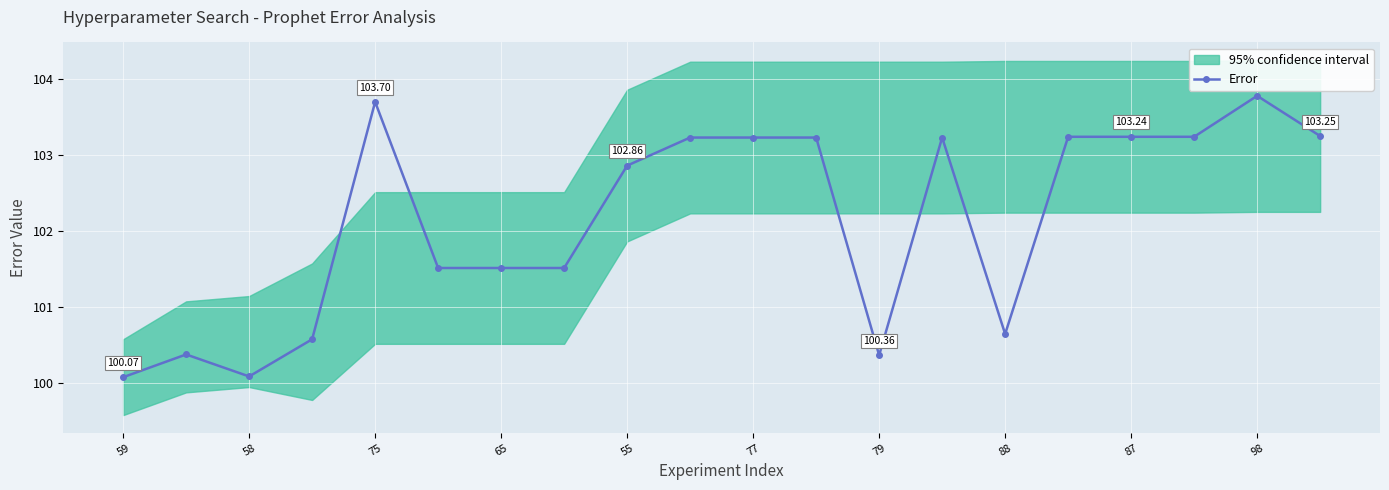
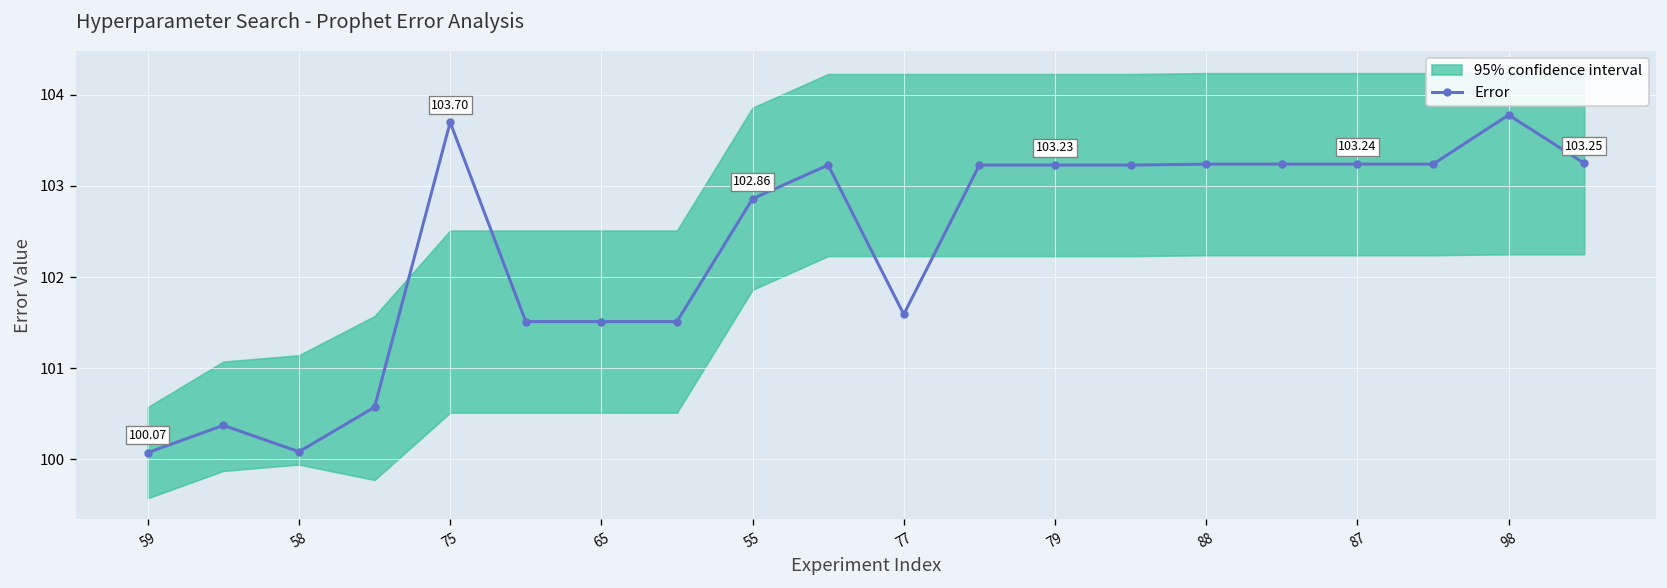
Error, 77: 103.2 -> 101.6
Error, 79: 100.36 -> 103.23
Error, 88: 100.6 -> 103.2
